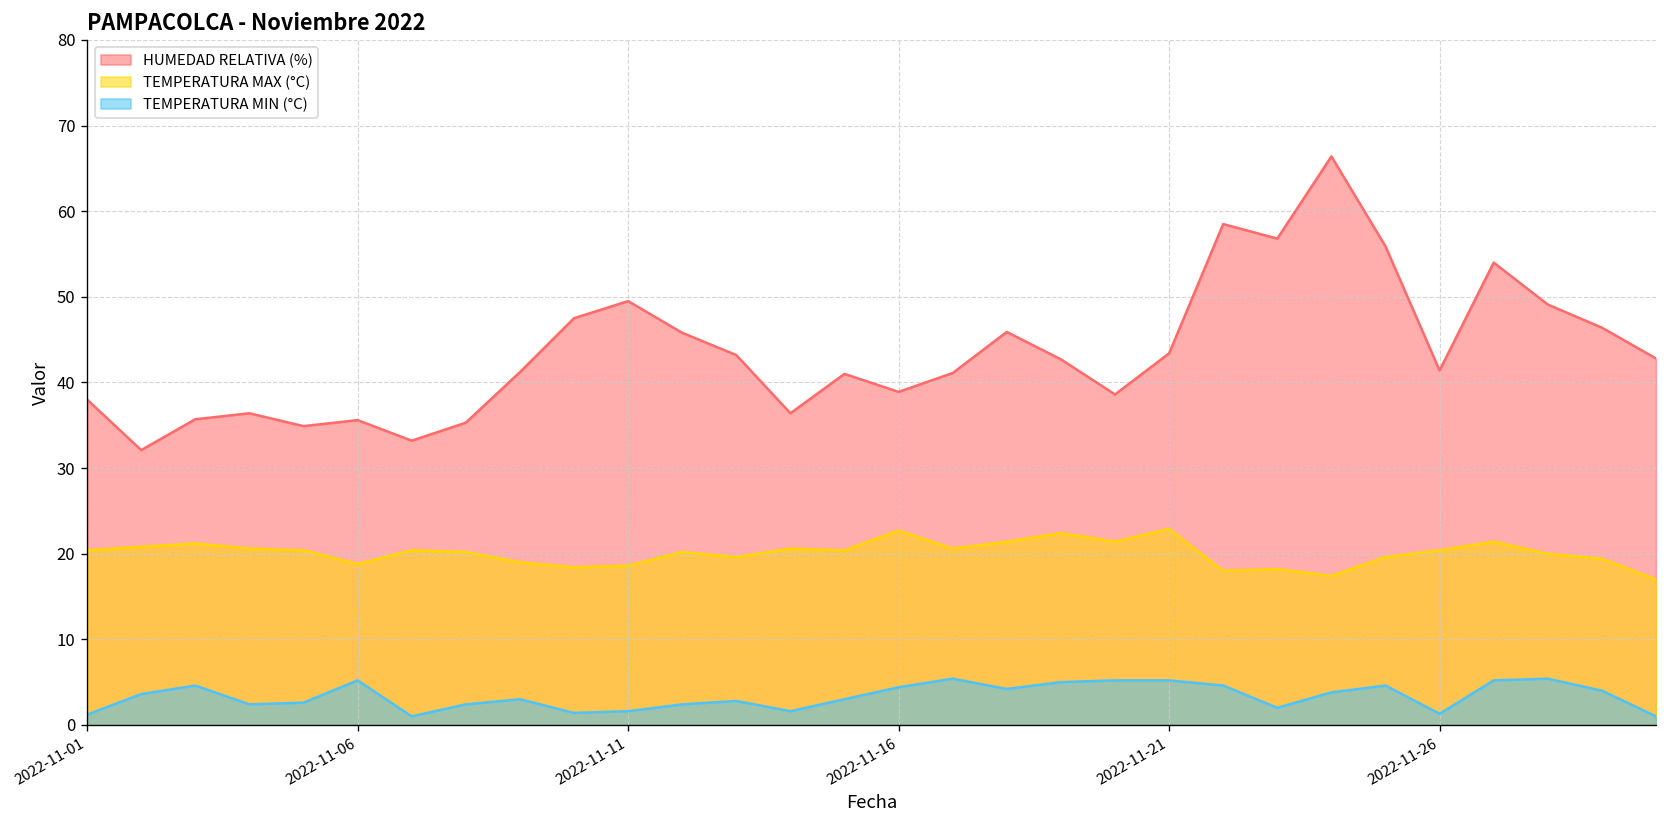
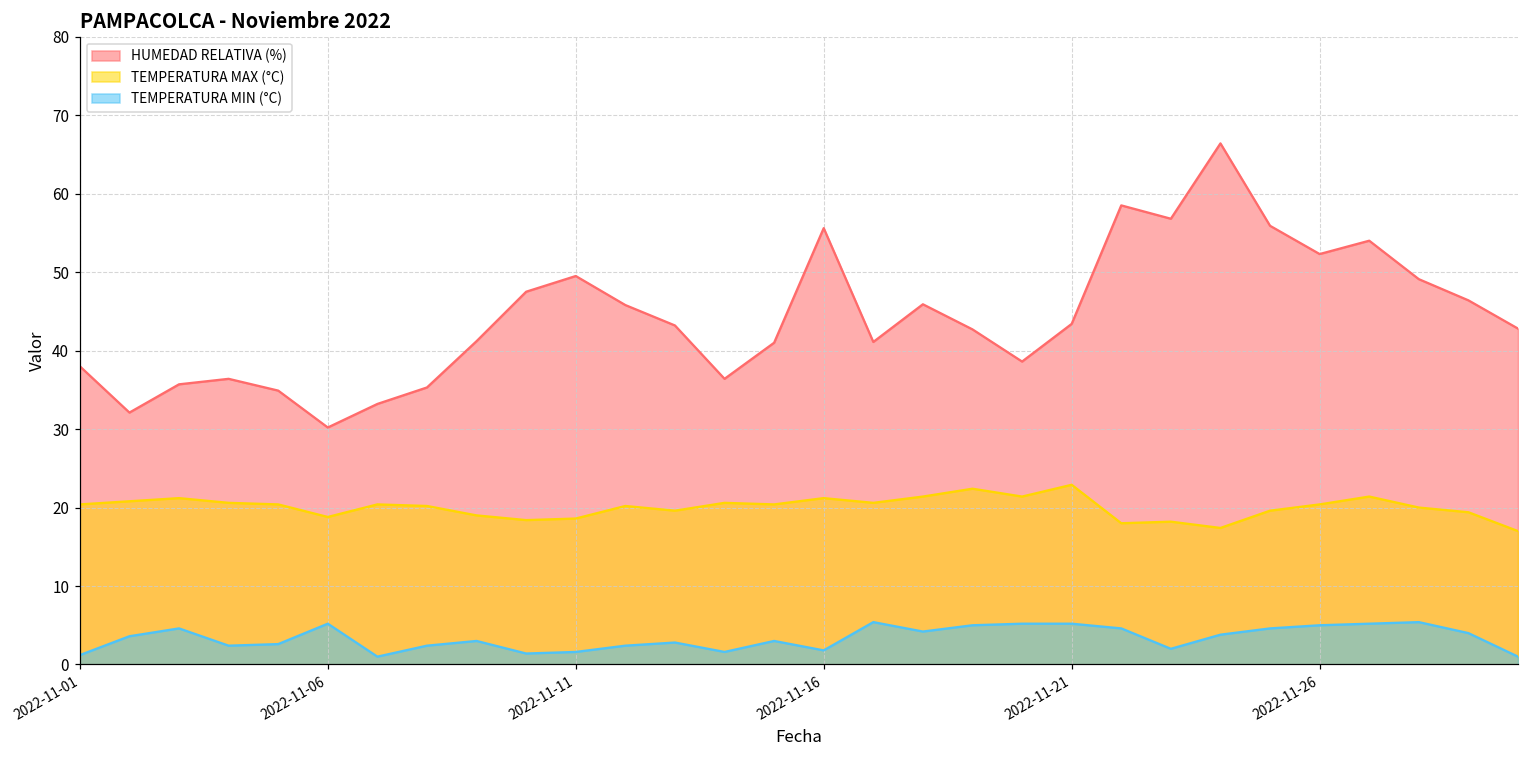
HUMEDAD RELATIVA (%), 2022-11-06: 36 -> 30
HUMEDAD RELATIVA (%), 2022-11-16: 39 -> 56
TEMPERATURA MAX (°C), 2022-11-16: 23 -> 21
TEMPERATURA MIN (°C), 2022-11-16: 4 -> 2
HUMEDAD RELATIVA (%), 2022-11-26: 41 -> 52
TEMPERATURA MIN (°C), 2022-11-26: 1 -> 5
